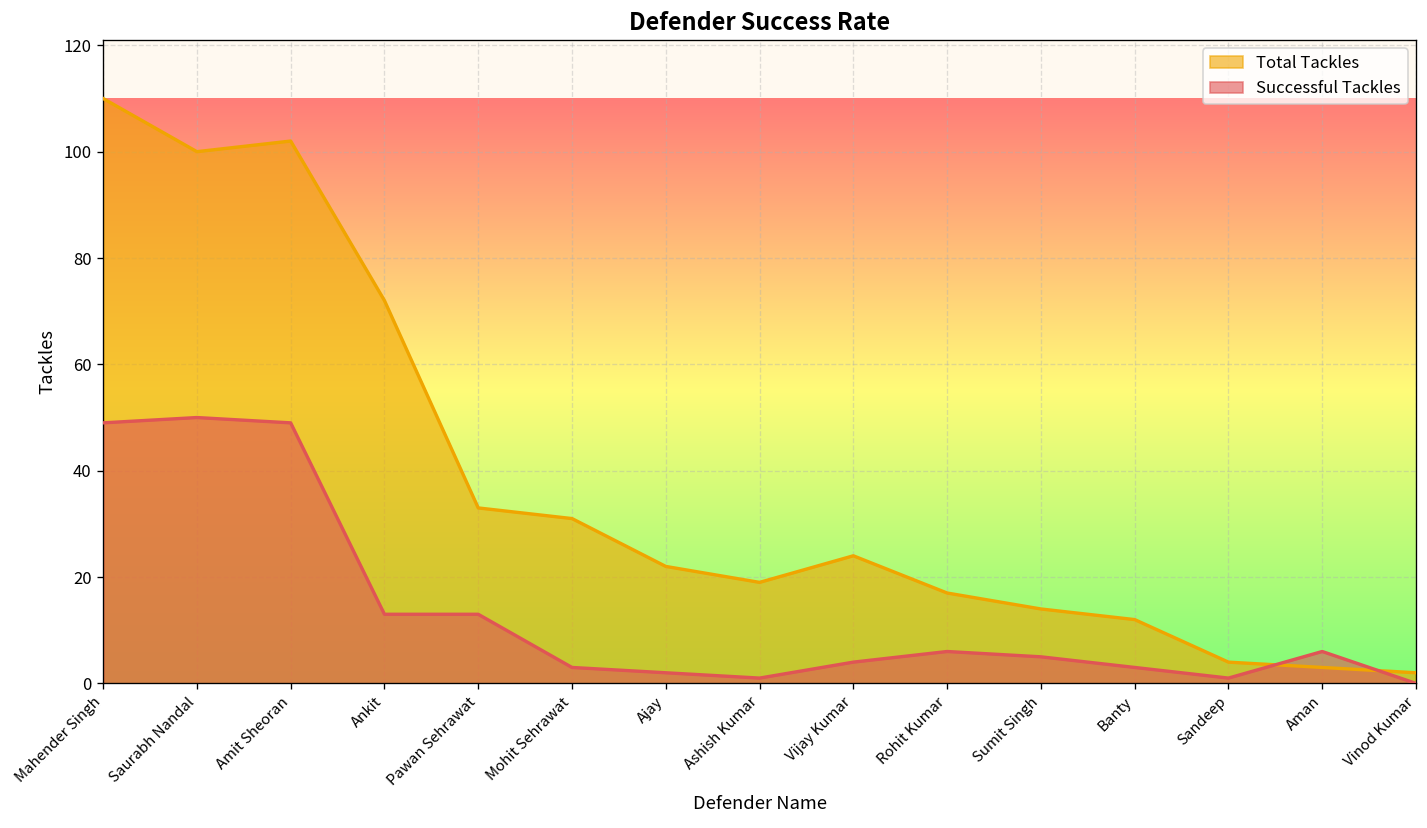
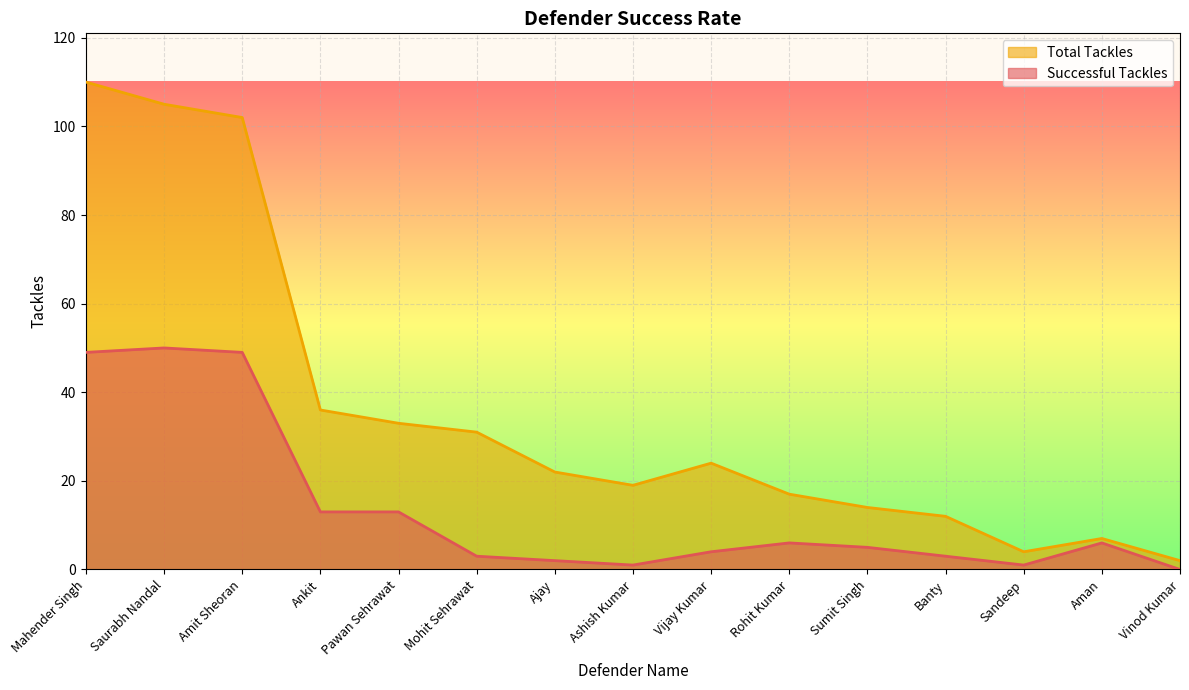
Total Tackles, Saurabh Nandal: 100 -> 105
Total Tackles, Ankit: 72 -> 36
Total Tackles, Aman: 3 -> 7
